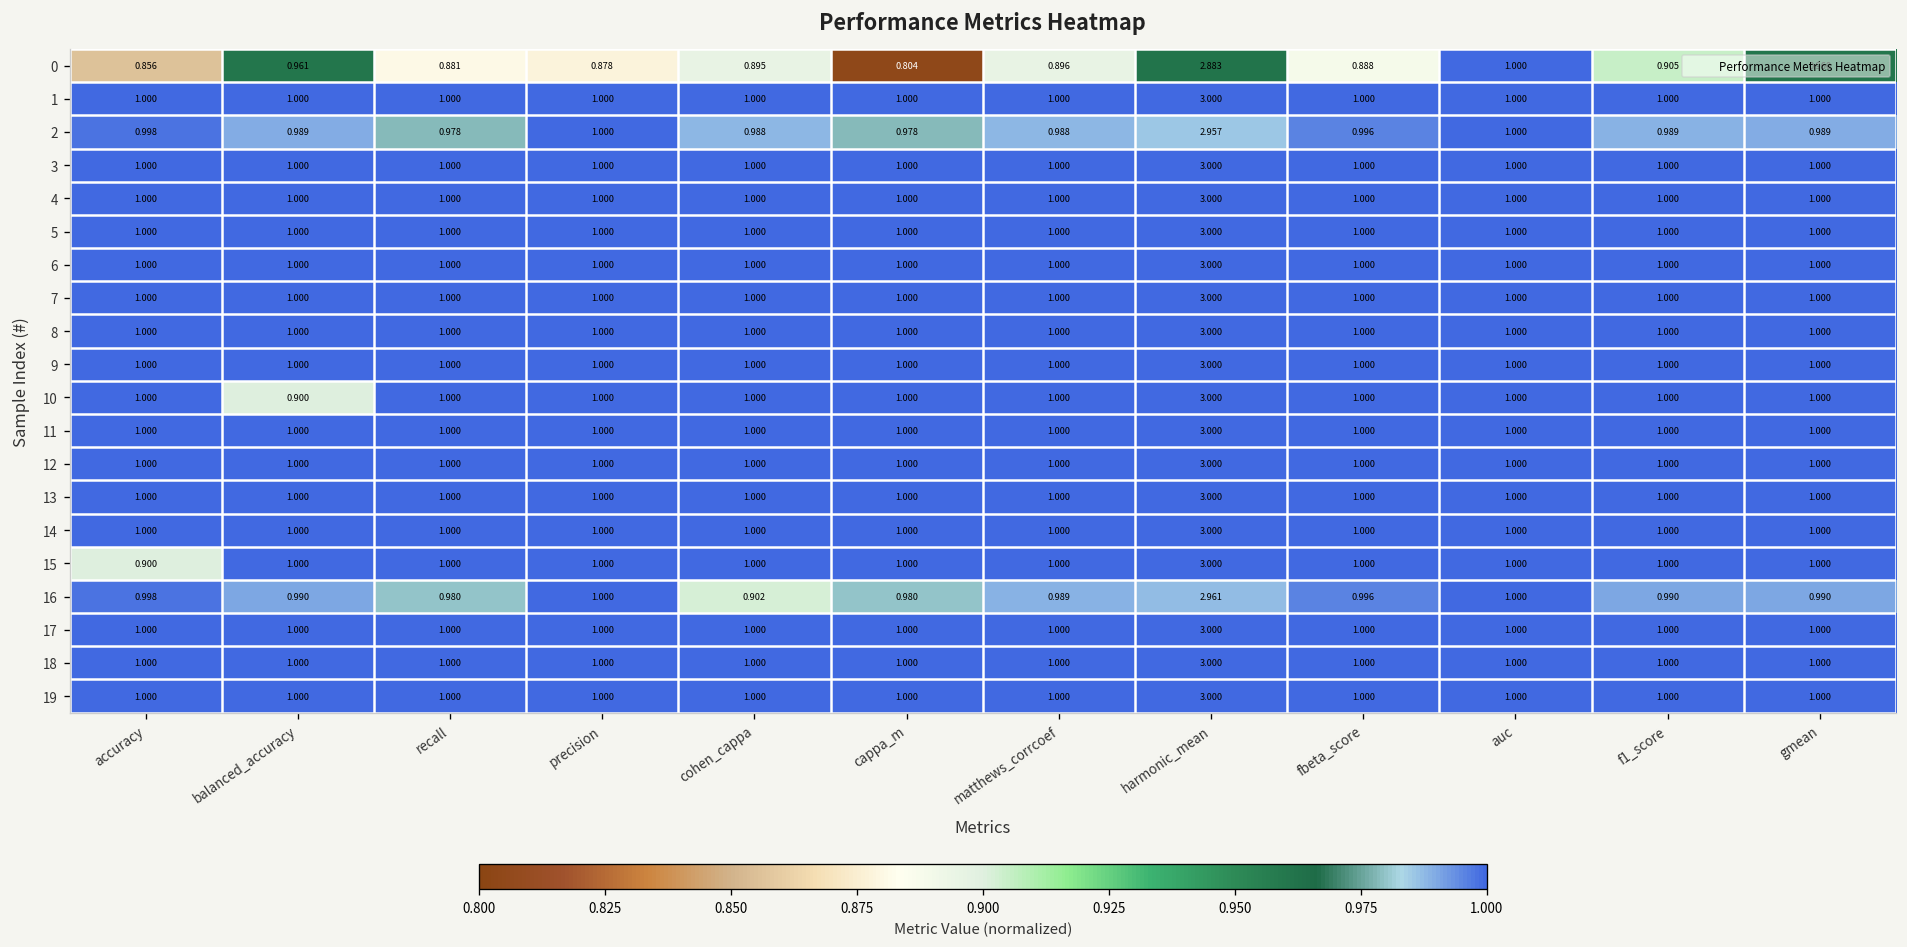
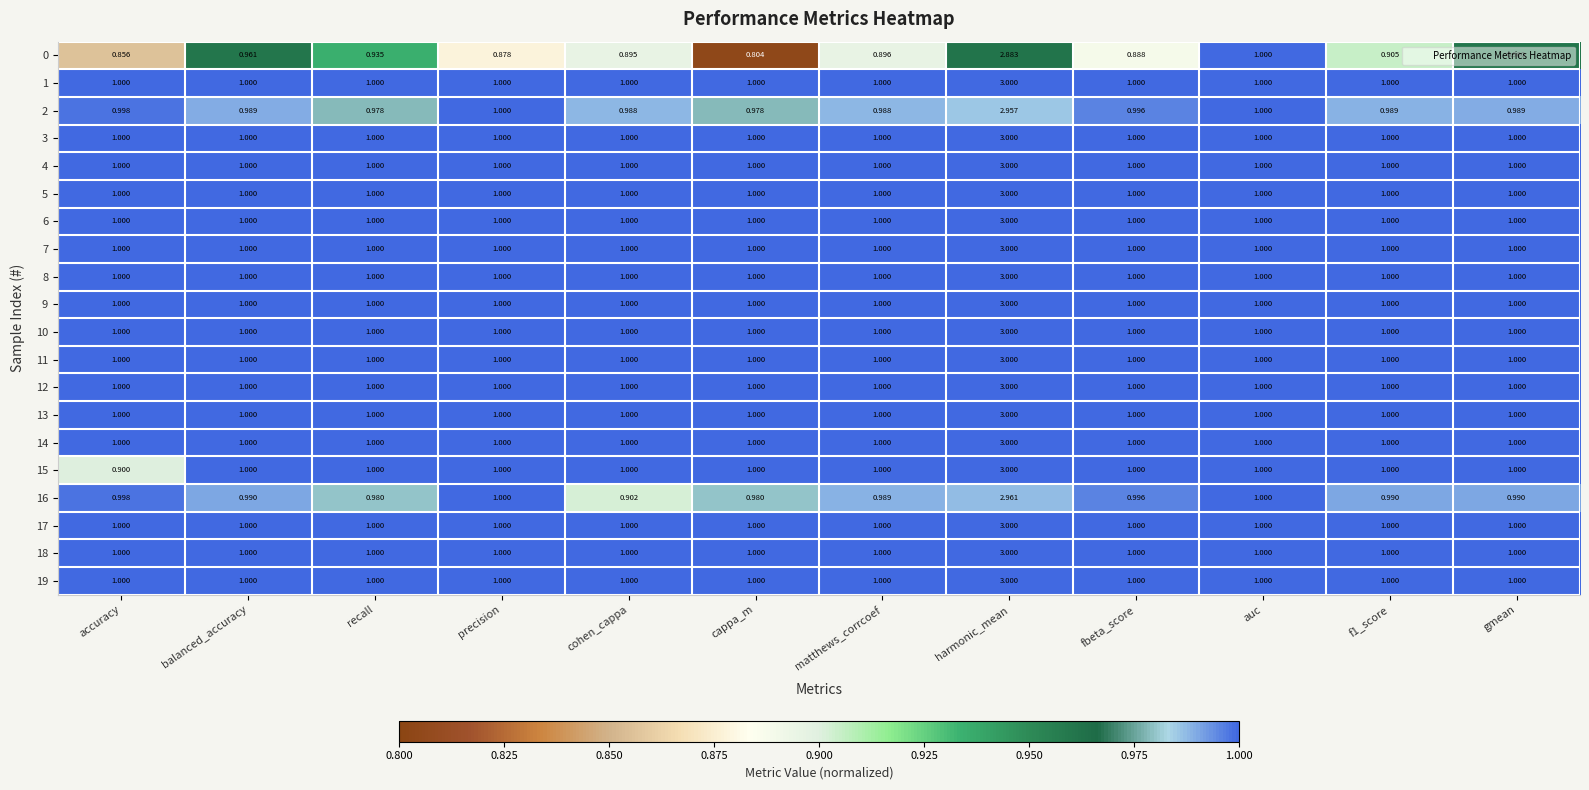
0, recall: 0.881 -> 0.935
10, balanced_accuracy: 0.900 -> 1.000
